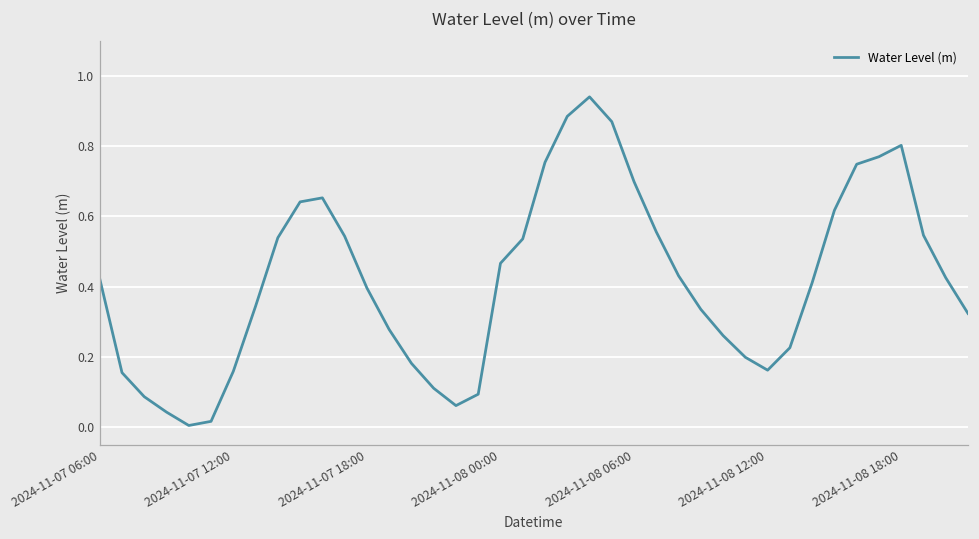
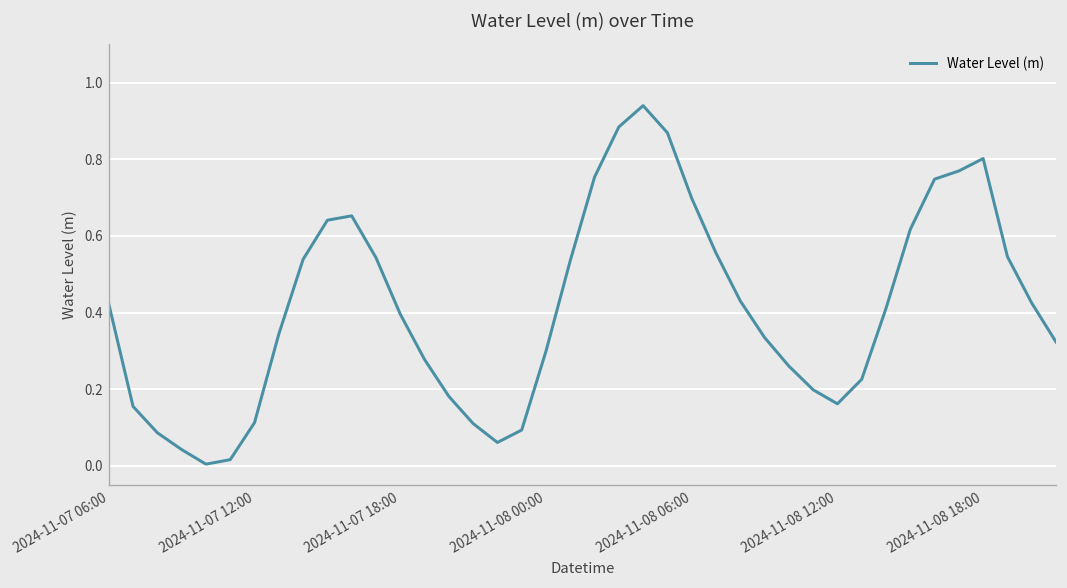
2024-11-07 12:00: 0.16 -> 0.11
2024-11-08 00:00: 0.47 -> 0.30
